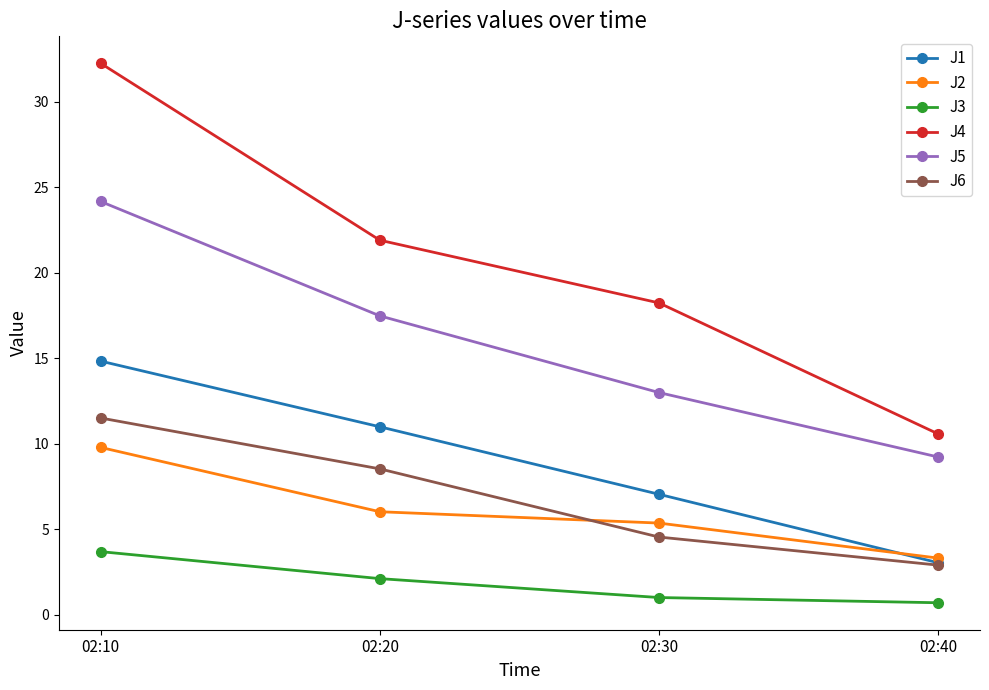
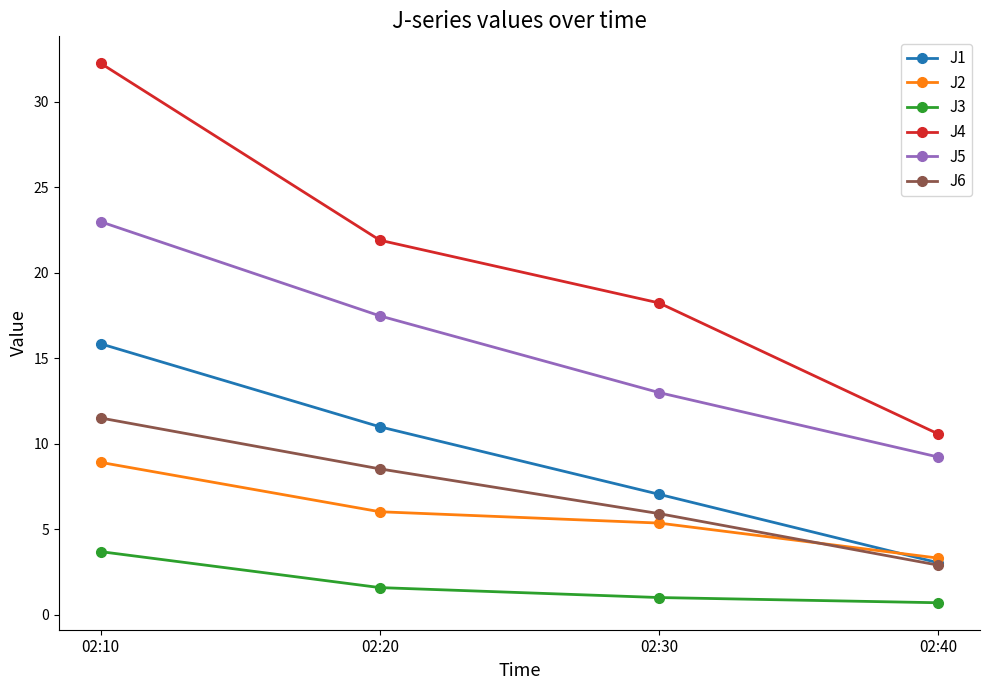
J1, 02:10: 14.8 -> 15.8
J2, 02:10: 9.8 -> 8.9
J5, 02:10: 24.2 -> 23.0
J3, 02:20: 2.1 -> 1.6
J6, 02:30: 4.6 -> 5.9
